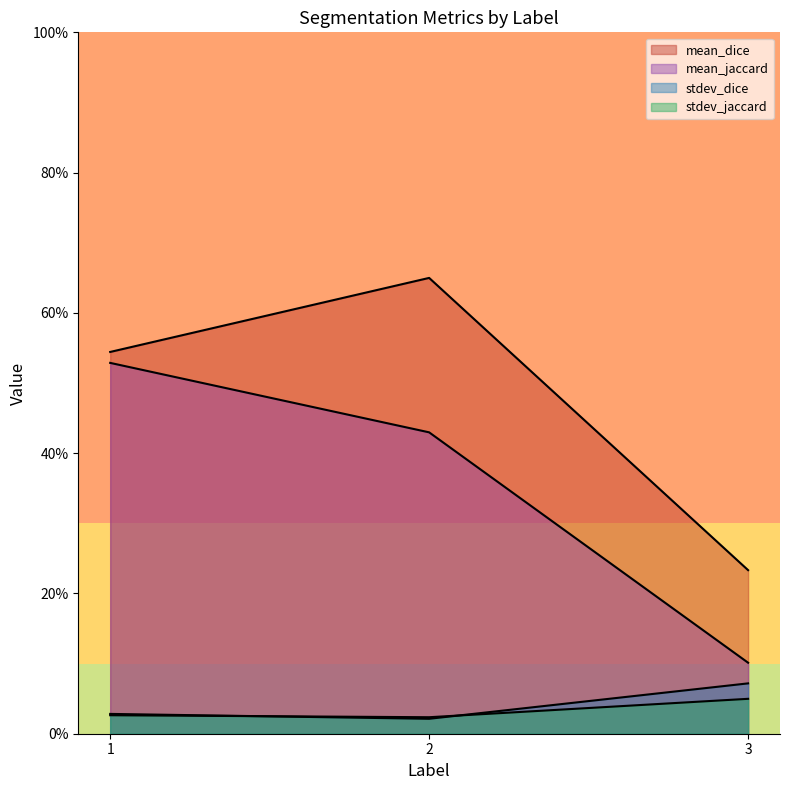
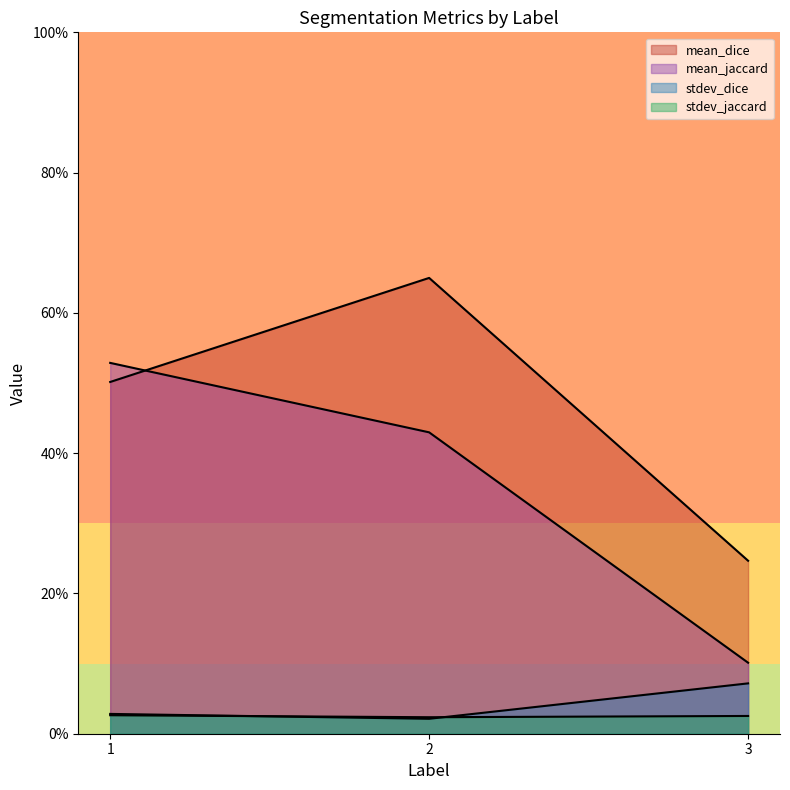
mean_dice, 1: 54% -> 50%
mean_dice, 3: 23% -> 25%
stdev_jaccard, 3: 5% -> 3%
